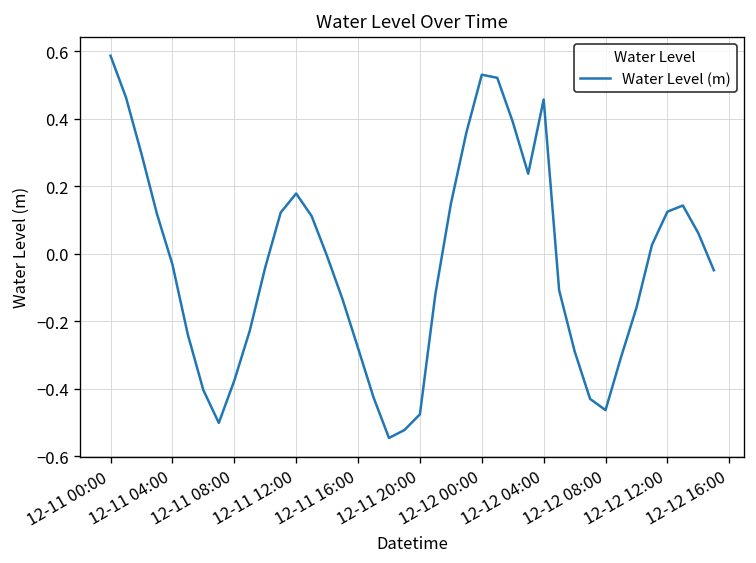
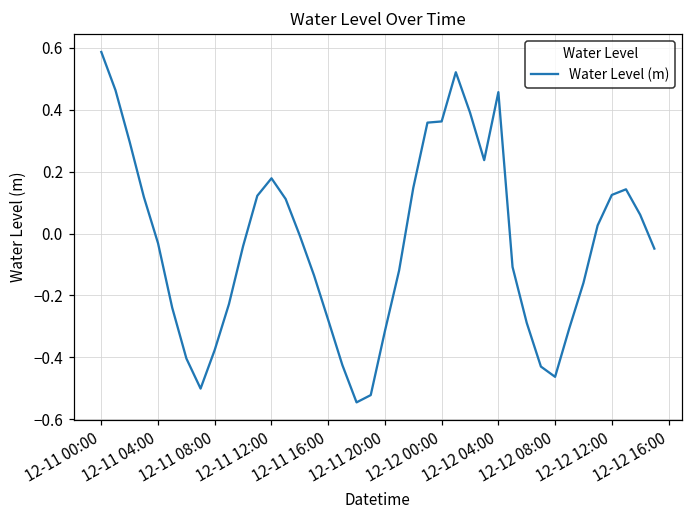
12-11 20:00: -0.48 -> -0.31
12-12 00:00: 0.53 -> 0.36
